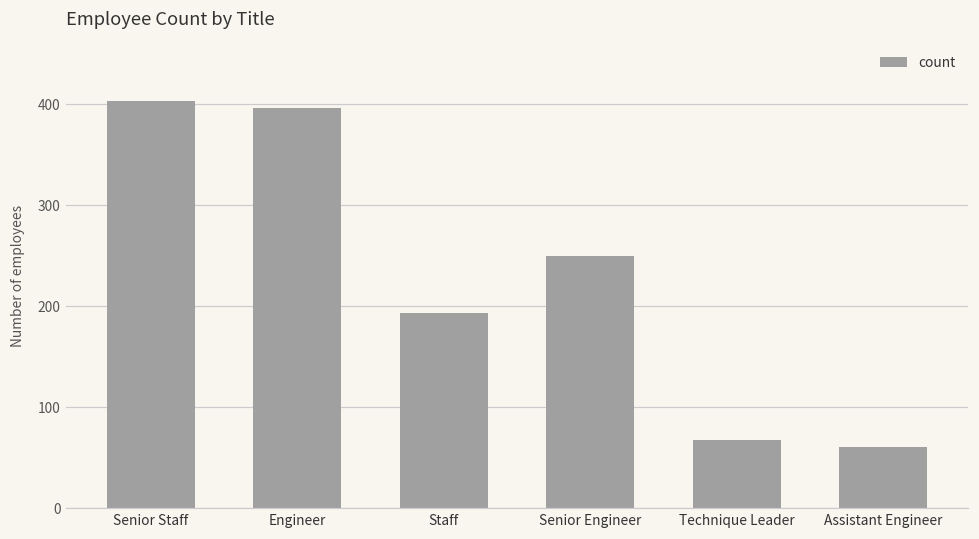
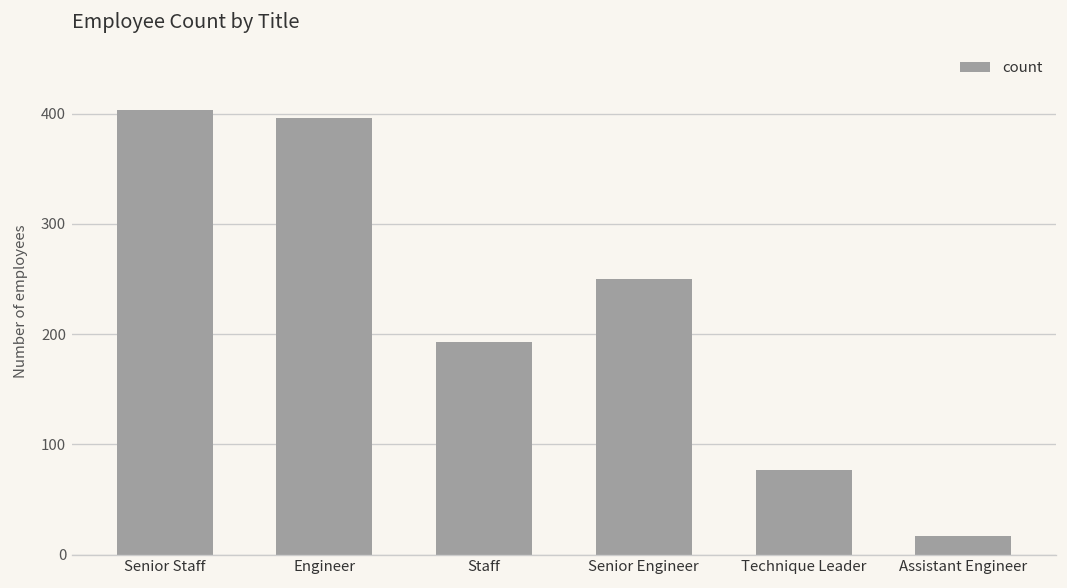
Technique Leader: 70 -> 80
Assistant Engineer: 60 -> 20
